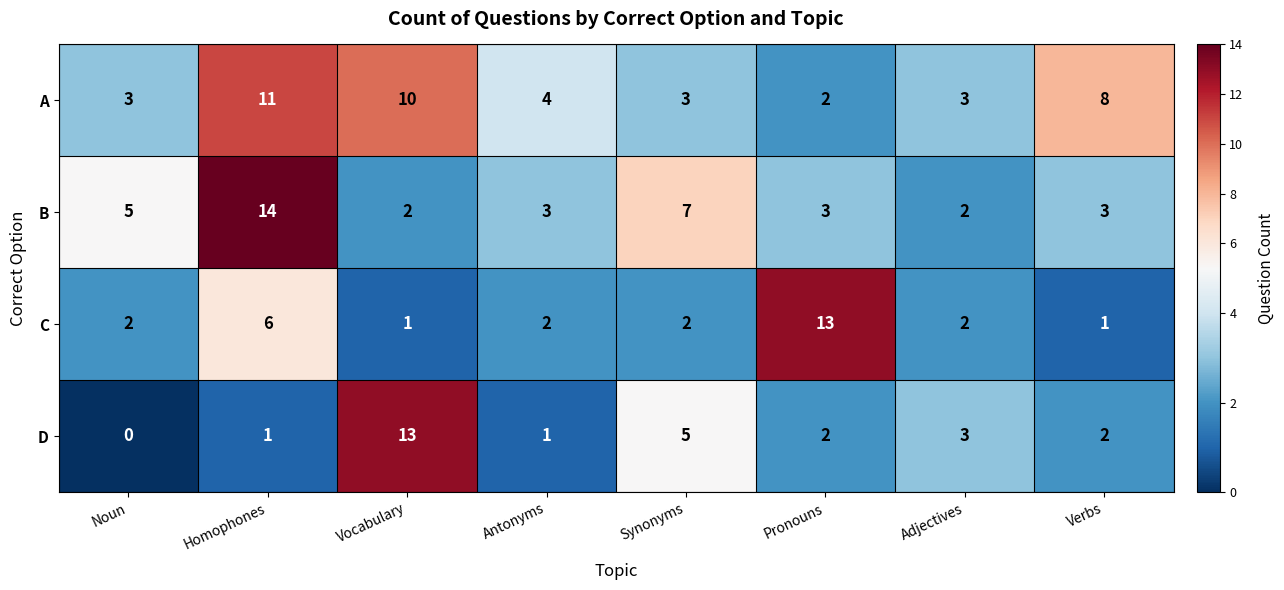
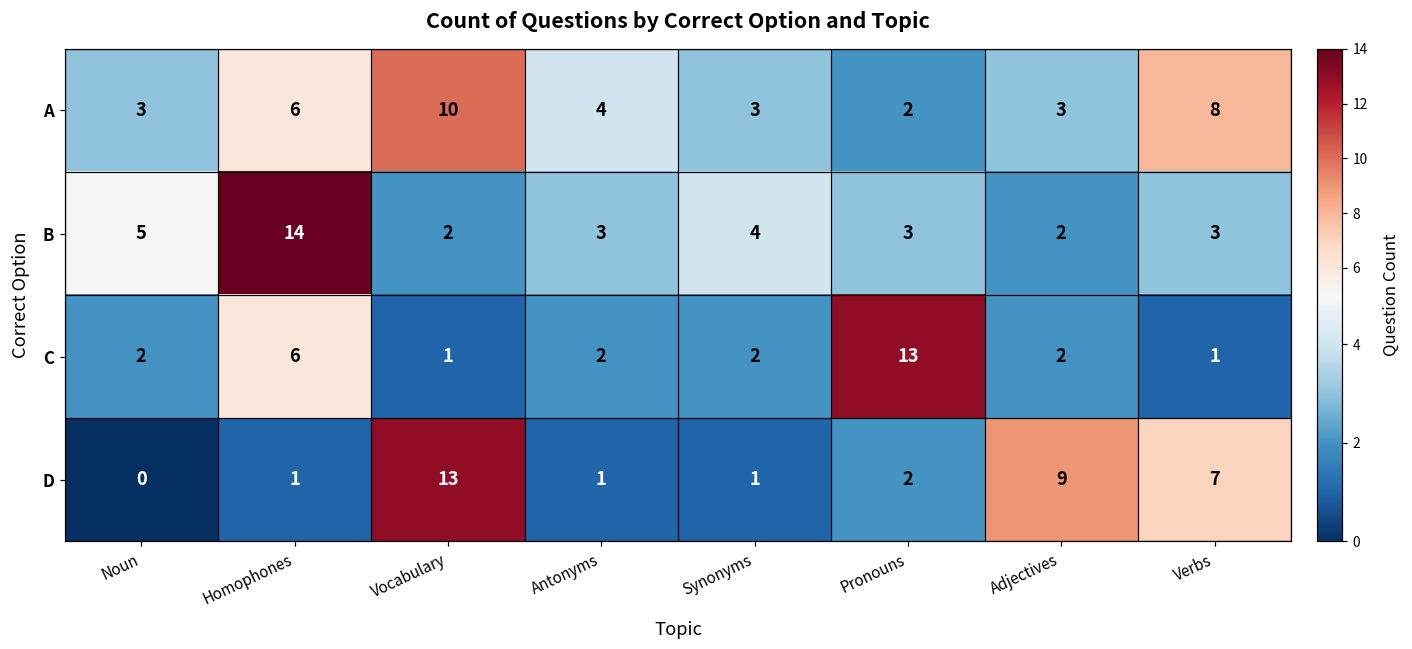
A, Homophones: 11 -> 6
B, Synonyms: 7 -> 4
D, Synonyms: 5 -> 1
D, Adjectives: 3 -> 9
D, Verbs: 2 -> 7
